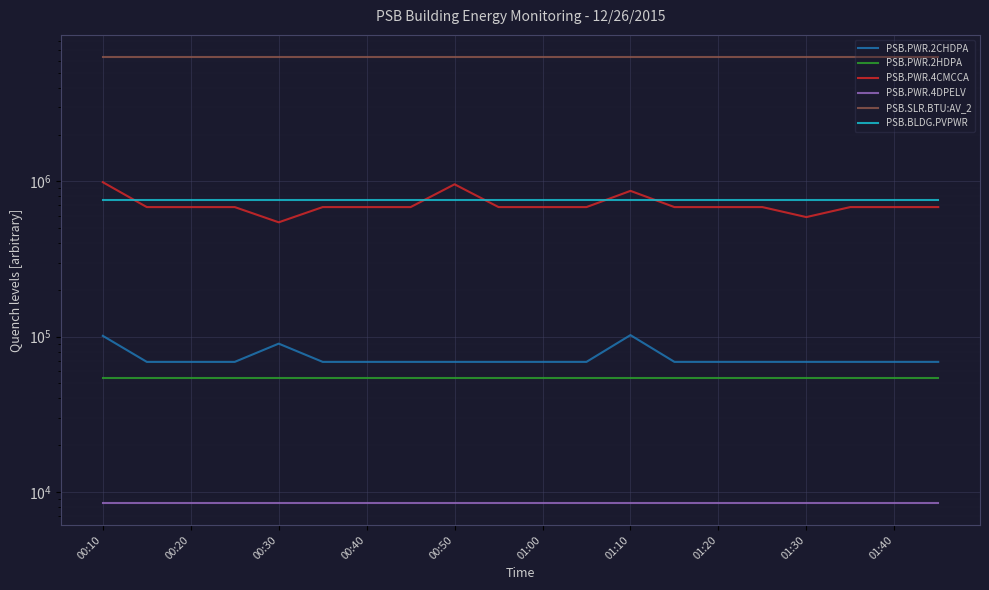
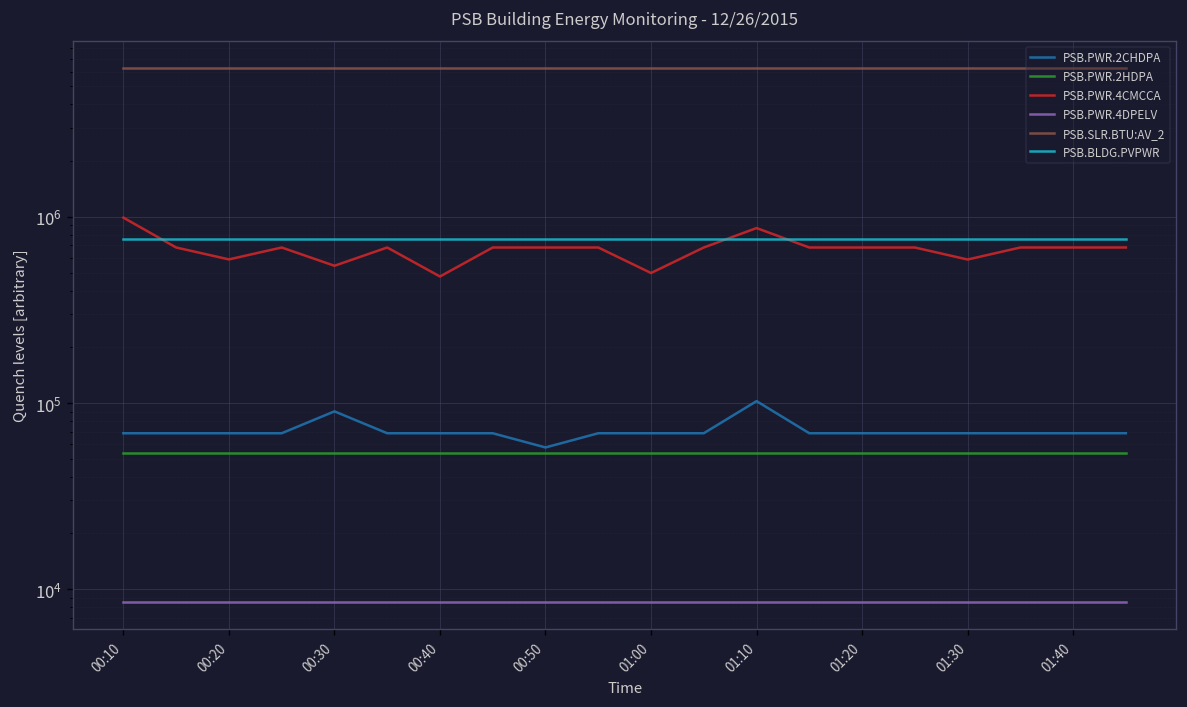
PSB.PWR.2CHDPA, 00:10: 100000 -> 70000
PSB.PWR.4CMCCA, 00:20: 700000 -> 590000
PSB.PWR.4CMCCA, 00:40: 700000 -> 480000
PSB.PWR.2CHDPA, 00:50: 70000 -> 58000
PSB.PWR.4CMCCA, 00:50: 1000000 -> 700000
PSB.PWR.4CMCCA, 01:00: 700000 -> 500000
